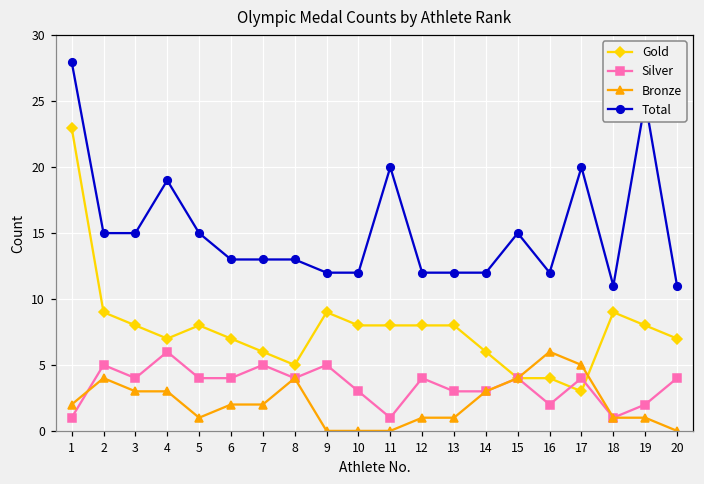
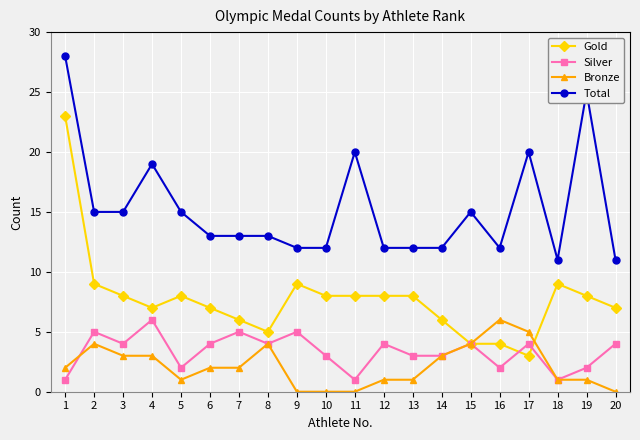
Silver, 5: 4 -> 2
